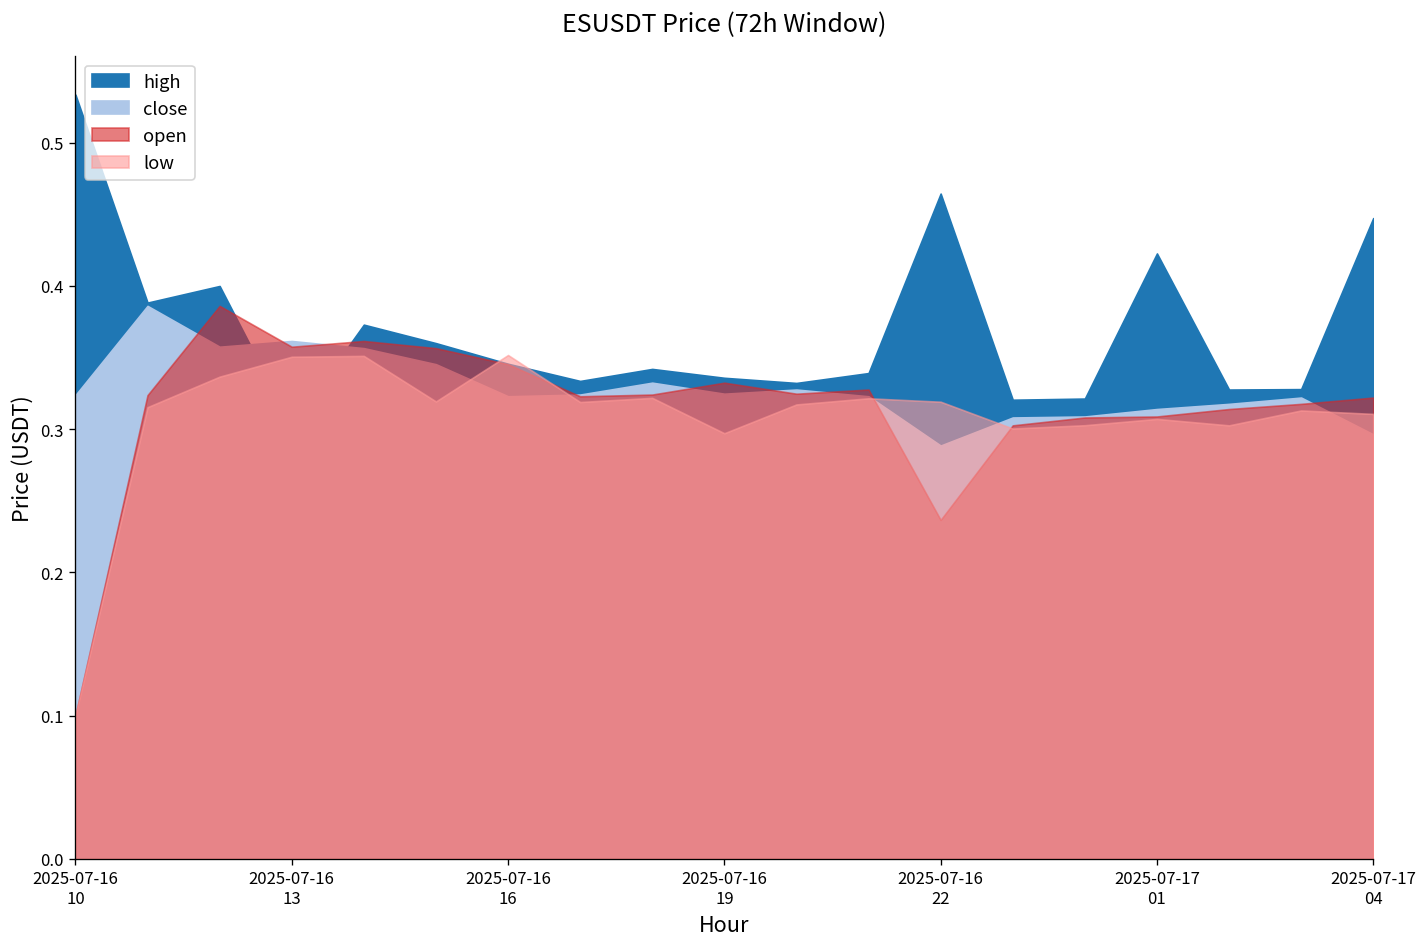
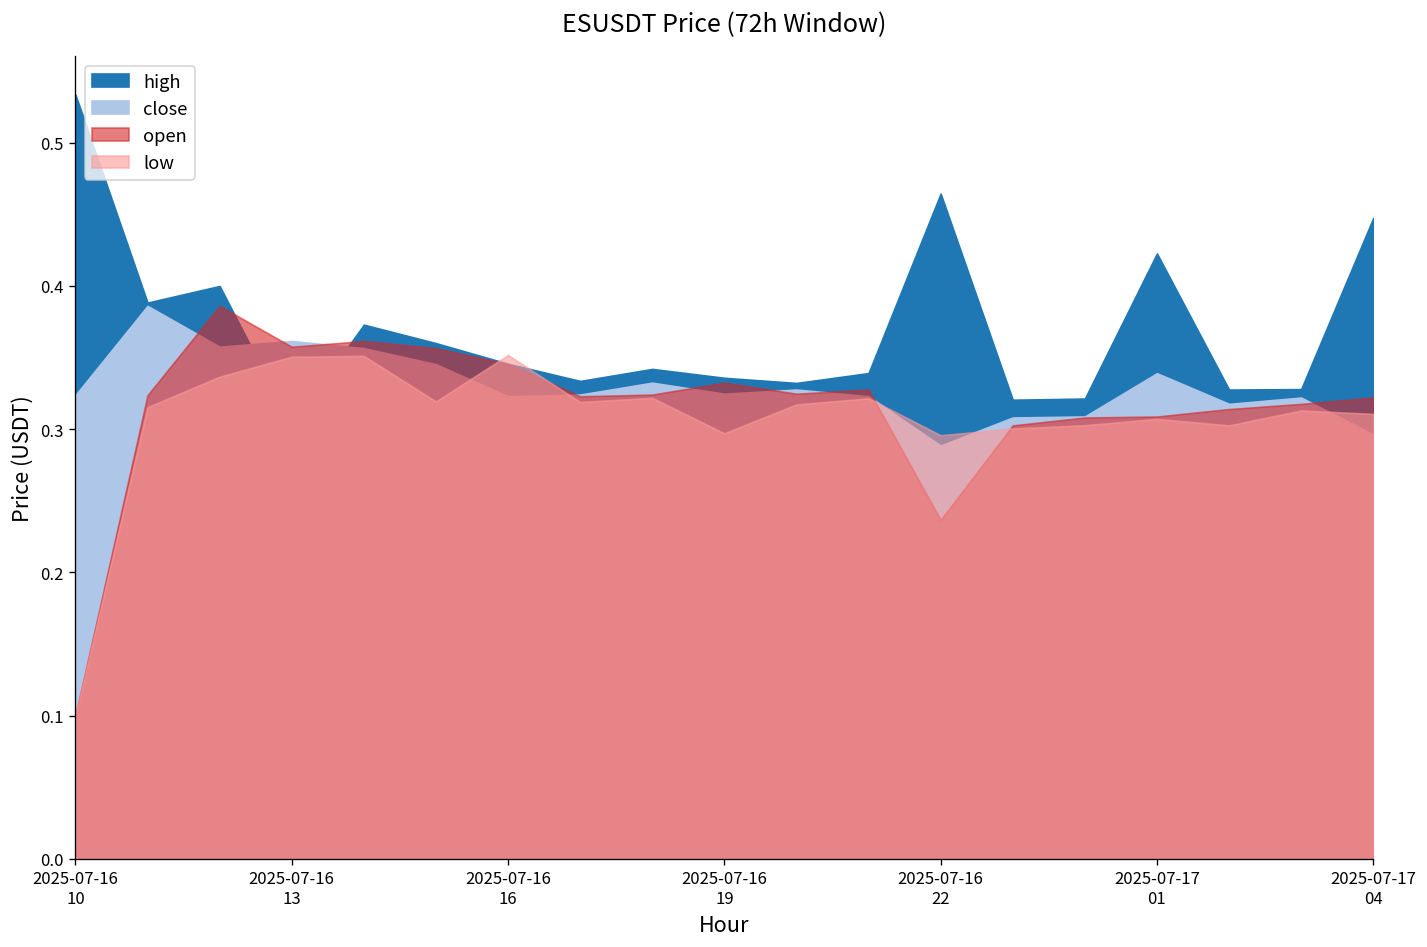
low, 2025-07-16 22: 0.319 -> 0.296
close, 2025-07-17 01: 0.314 -> 0.339
